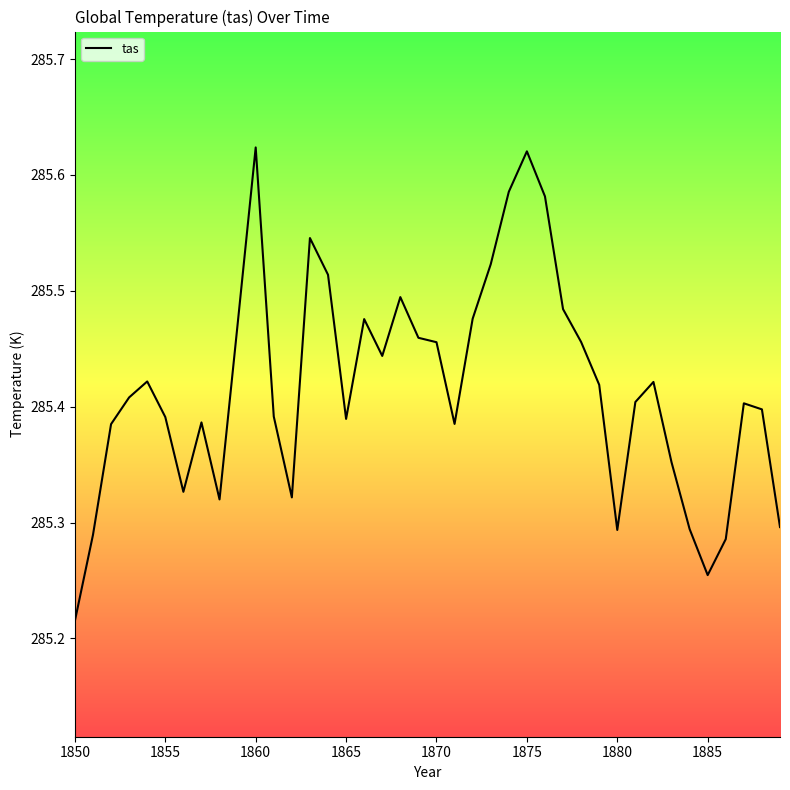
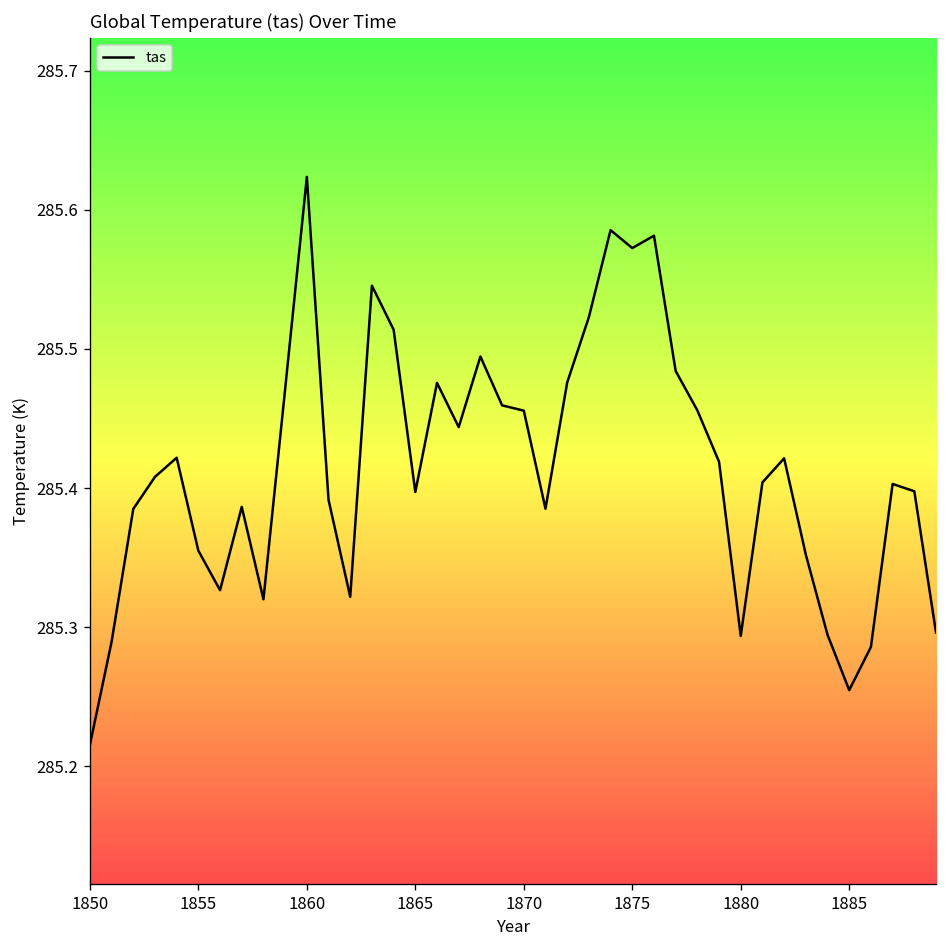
1855: 285.391 -> 285.355
1865: 285.389 -> 285.397
1875: 285.620 -> 285.573
